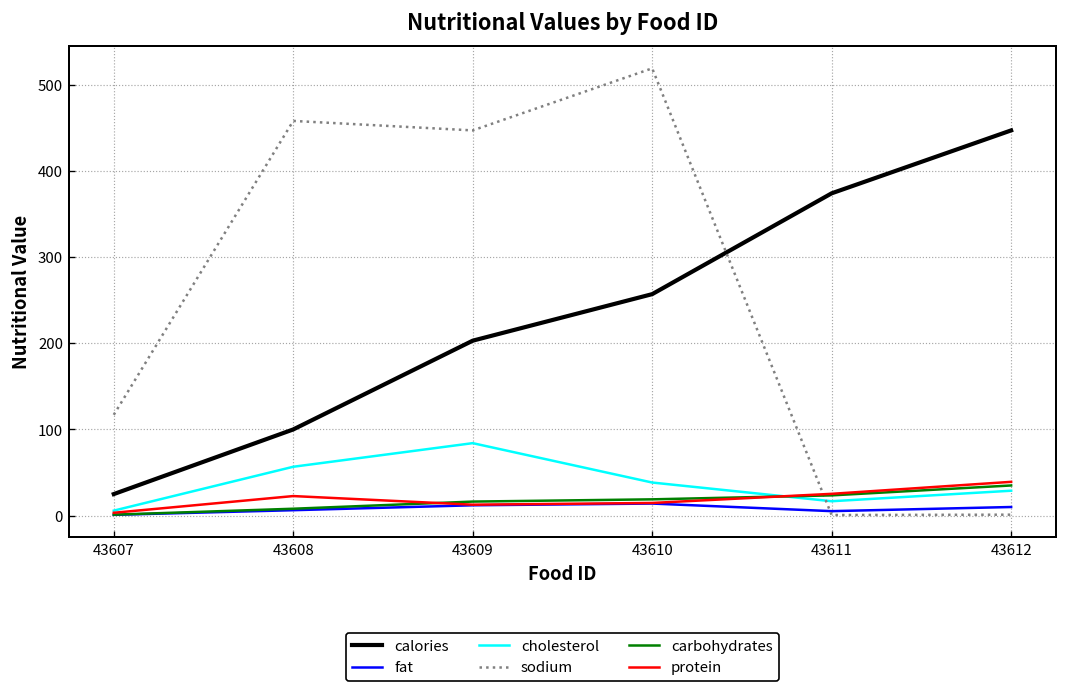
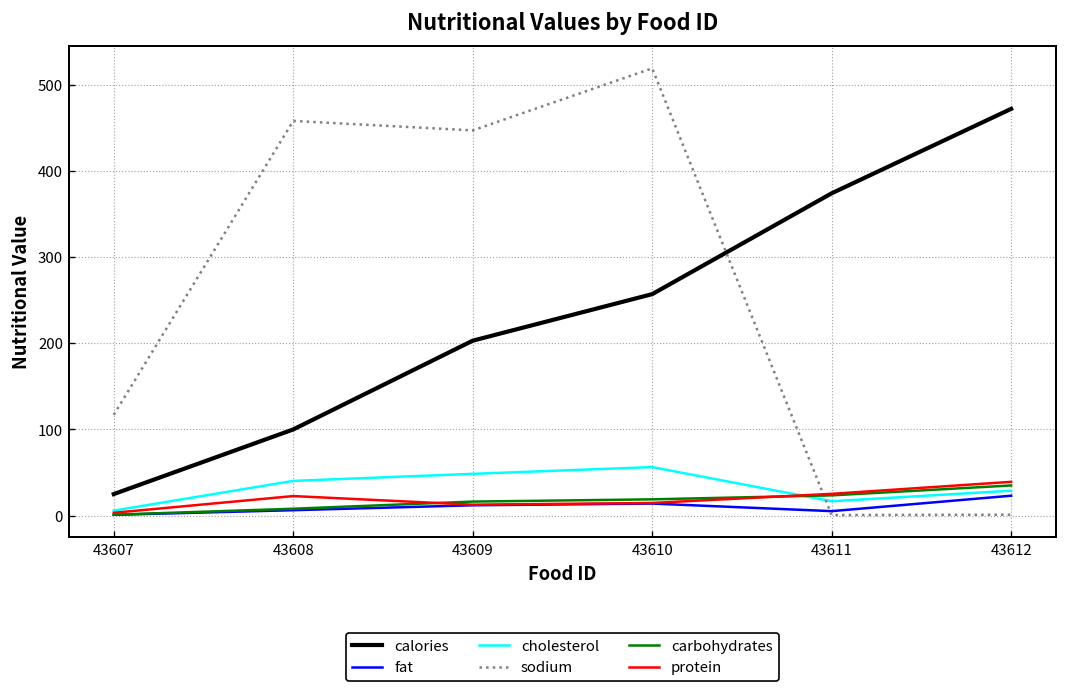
cholesterol, 43608: 60 -> 40
cholesterol, 43609: 80 -> 50
cholesterol, 43610: 40 -> 60
calories, 43612: 450 -> 470
fat, 43612: 10 -> 20
